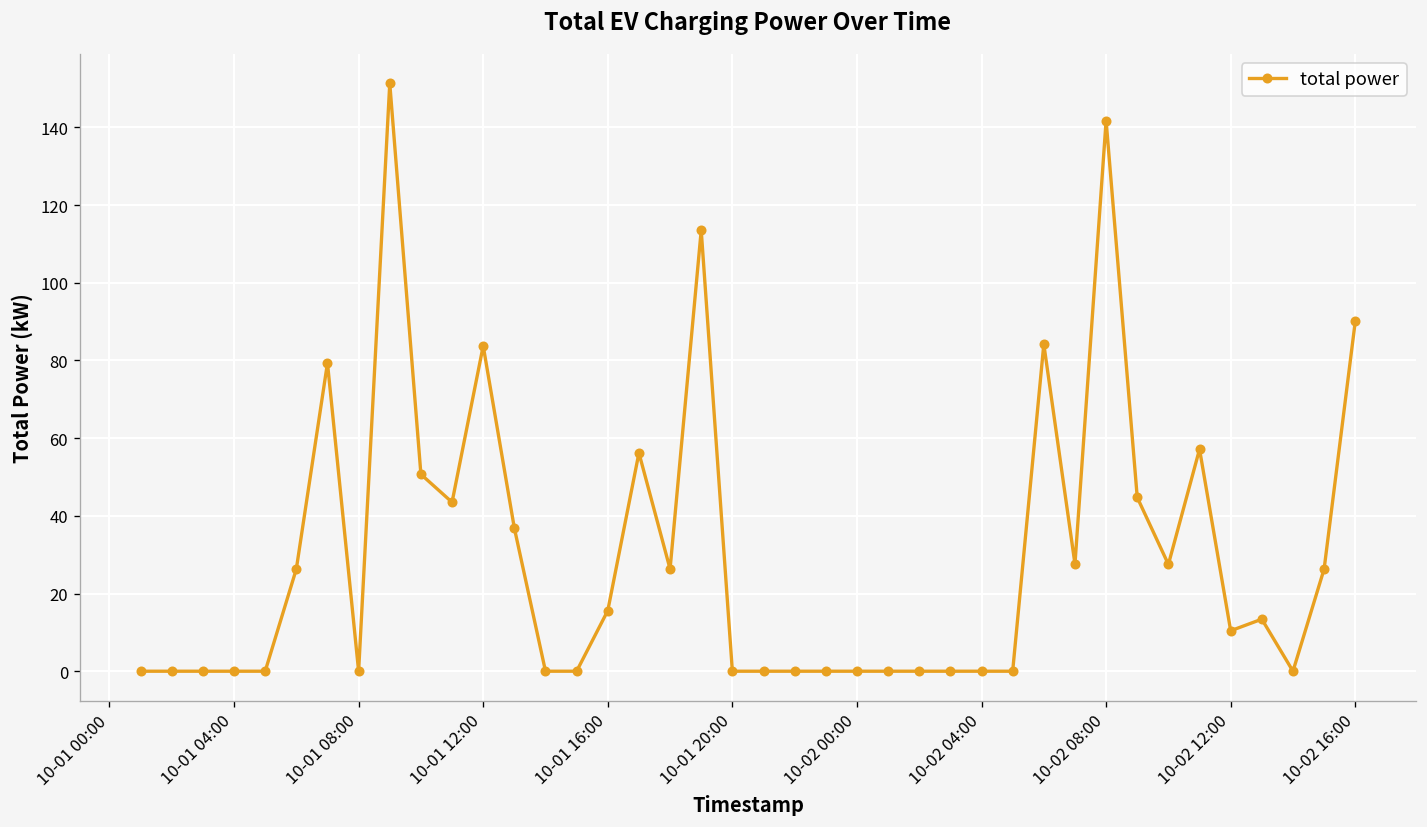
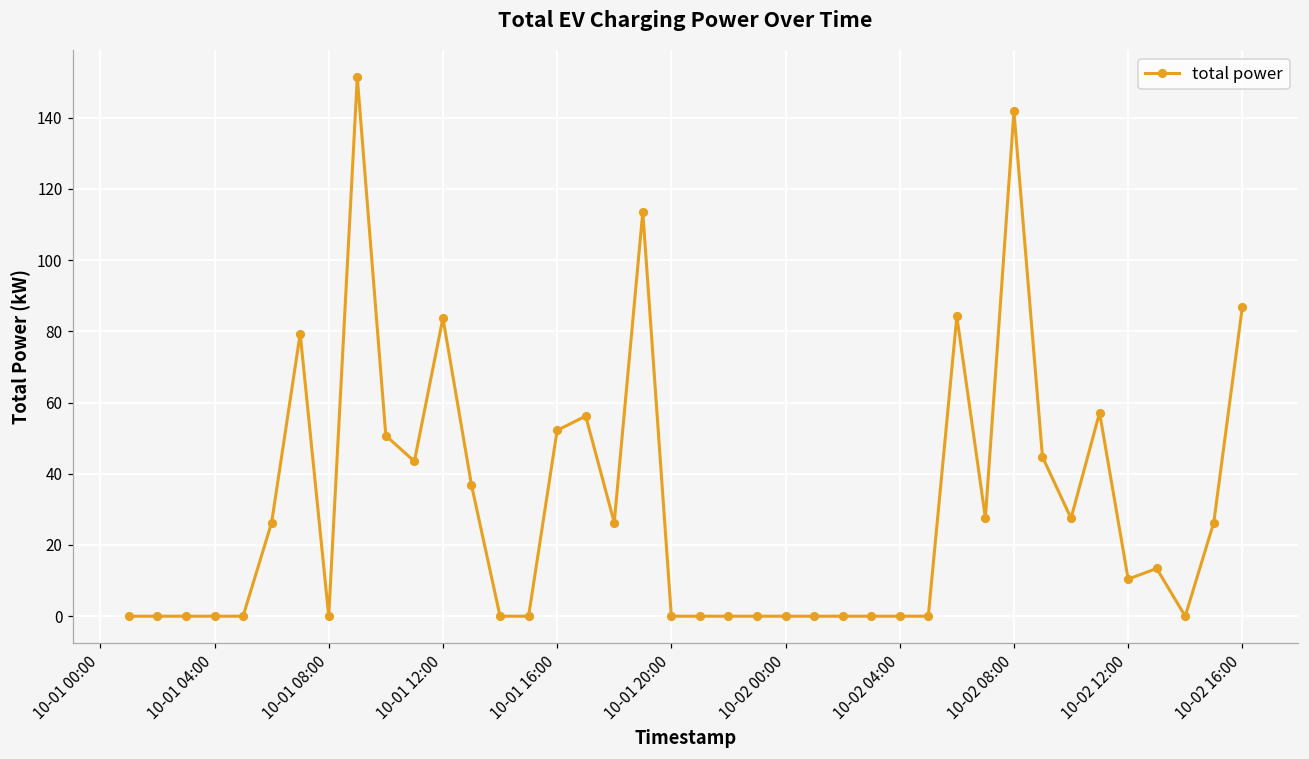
10-01 16:00: 16 -> 52
10-02 16:00: 90 -> 87
